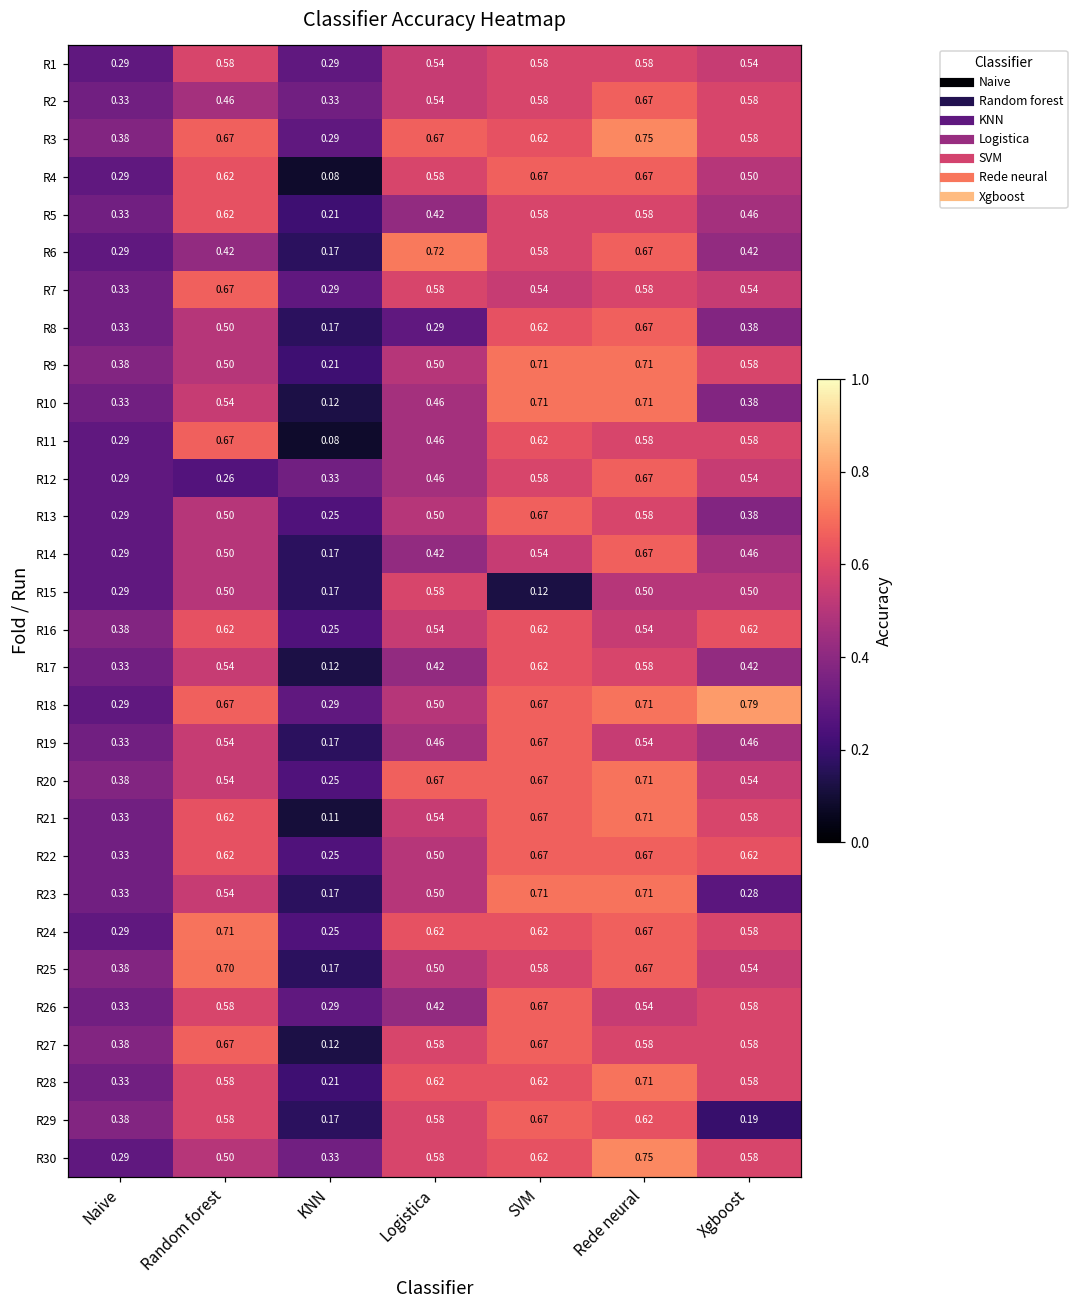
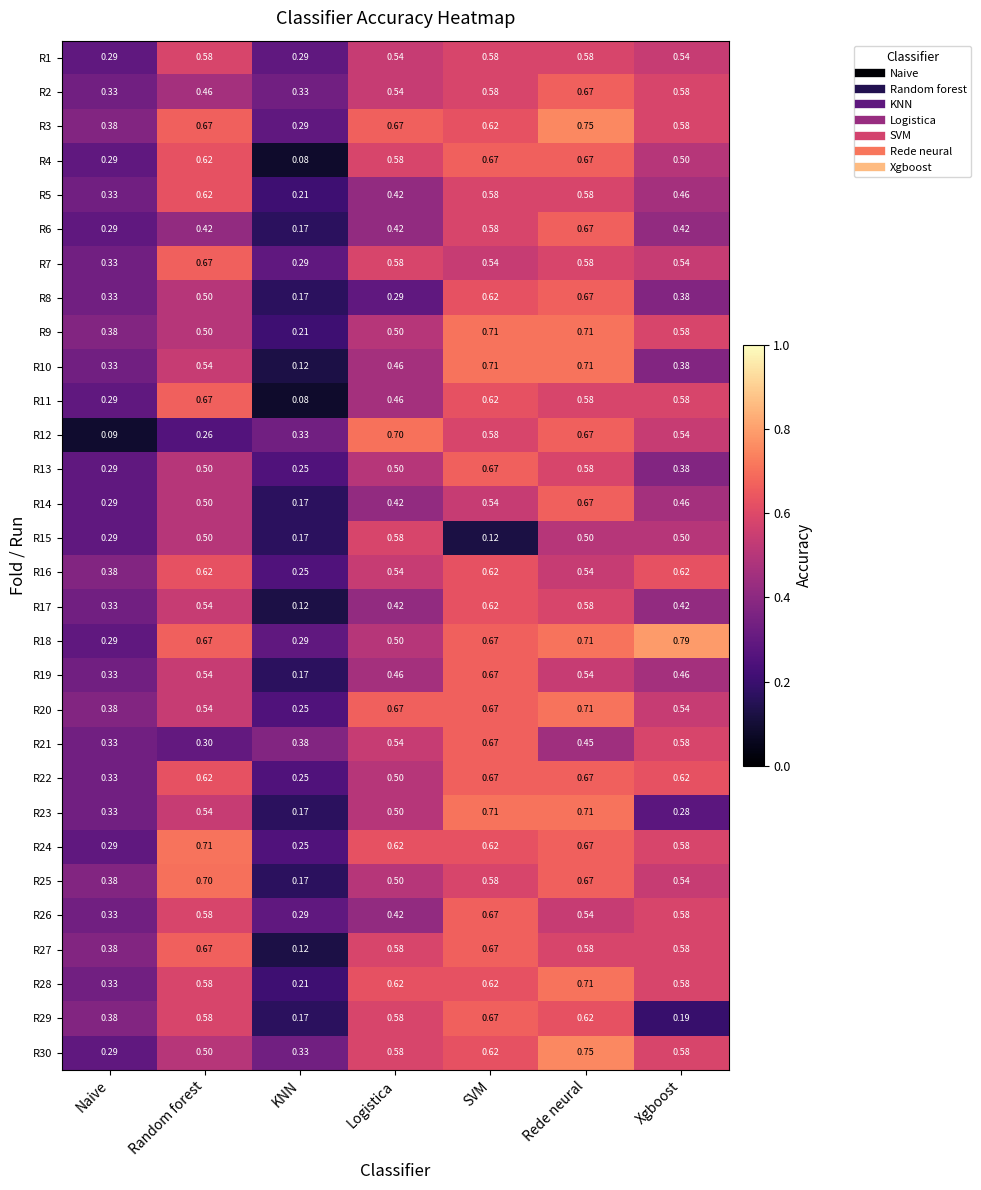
R6, Logistica: 0.72 -> 0.42
R12, Naive: 0.29 -> 0.09
R12, Logistica: 0.46 -> 0.70
R21, Random forest: 0.62 -> 0.30
R21, KNN: 0.11 -> 0.38
R21, Rede neural: 0.71 -> 0.45
